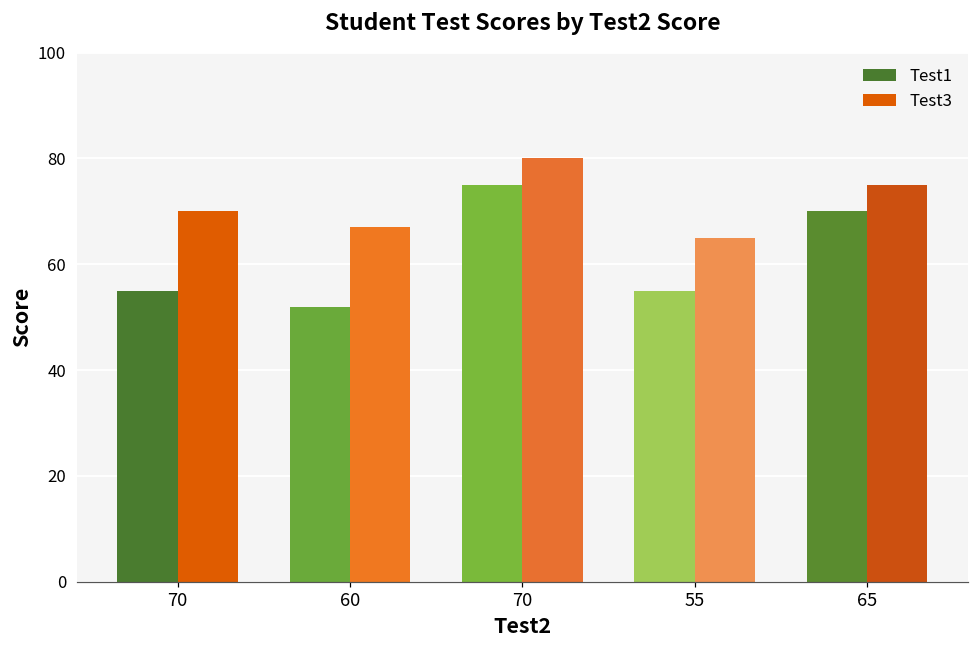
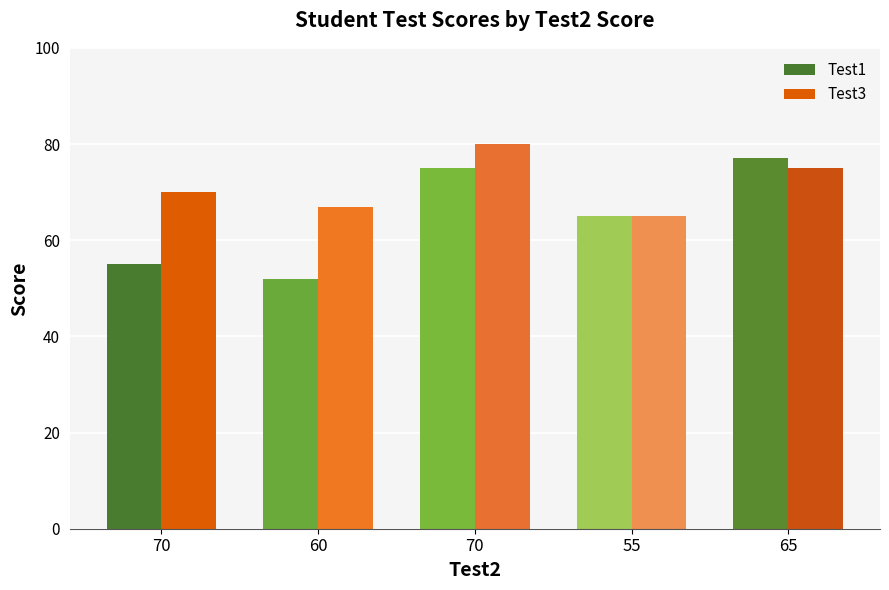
Test1, 55: 55 -> 65
Test1, 65: 70 -> 77
